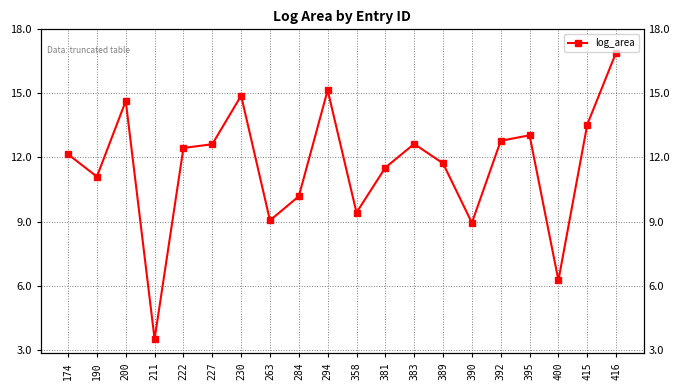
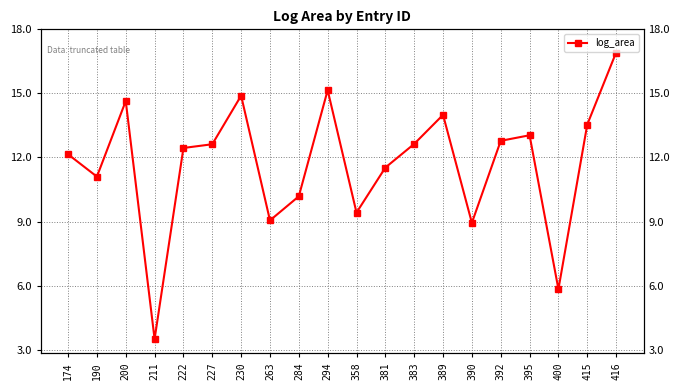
389: 11.7 -> 14.0
400: 6.2 -> 5.8
